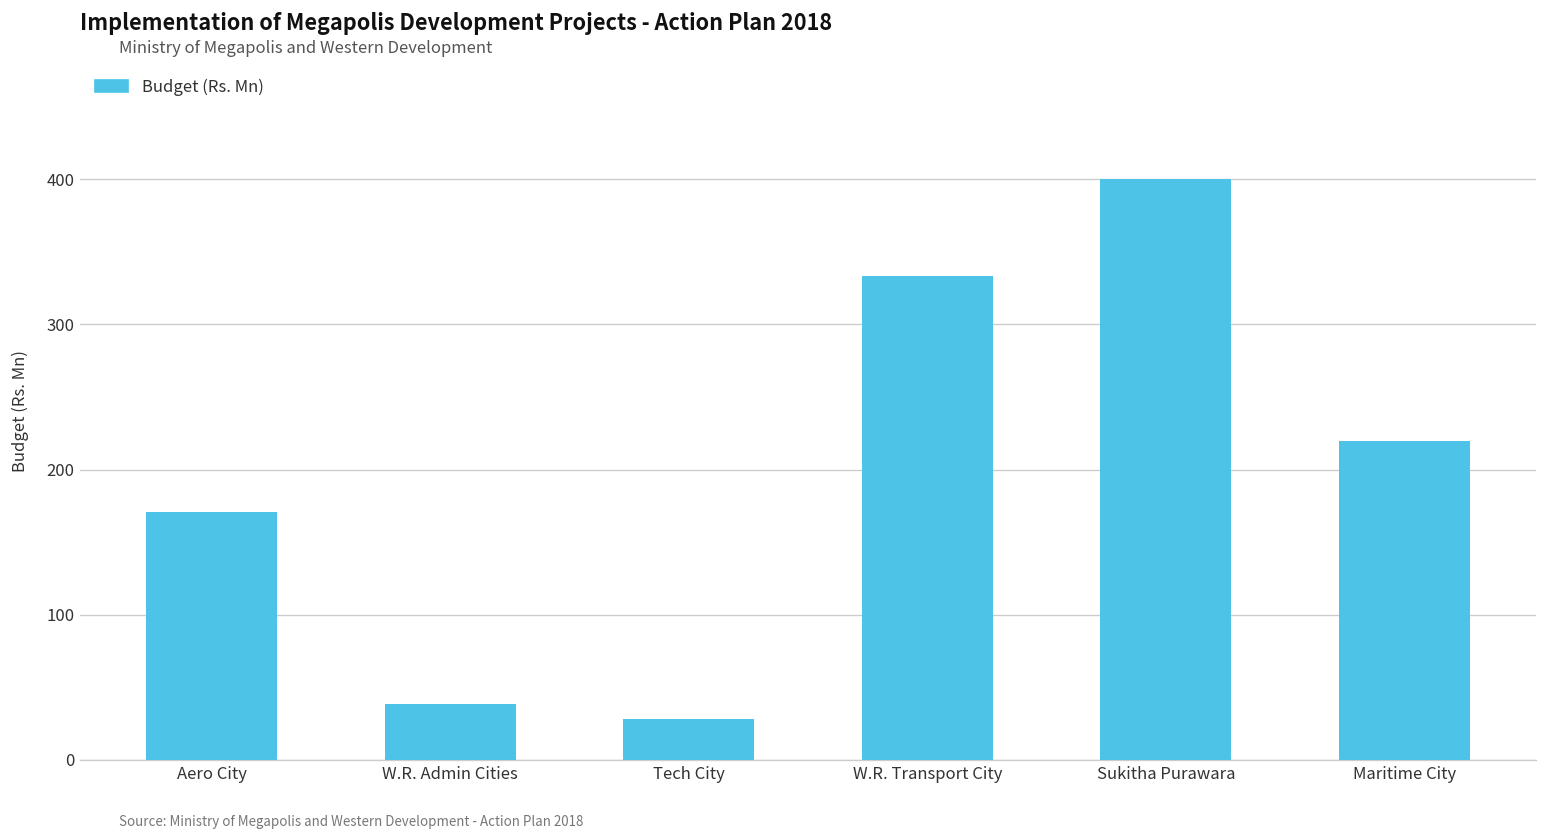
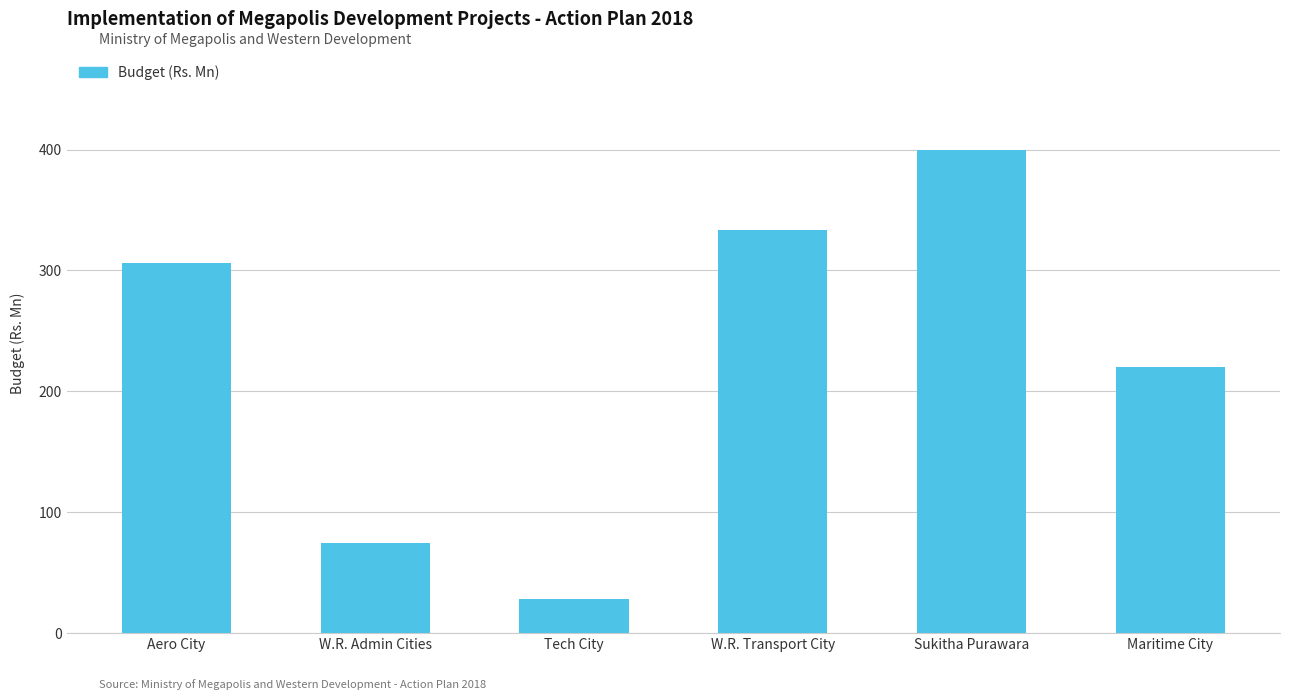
Aero City: 171 -> 306
W.R. Admin Cities: 38 -> 74
